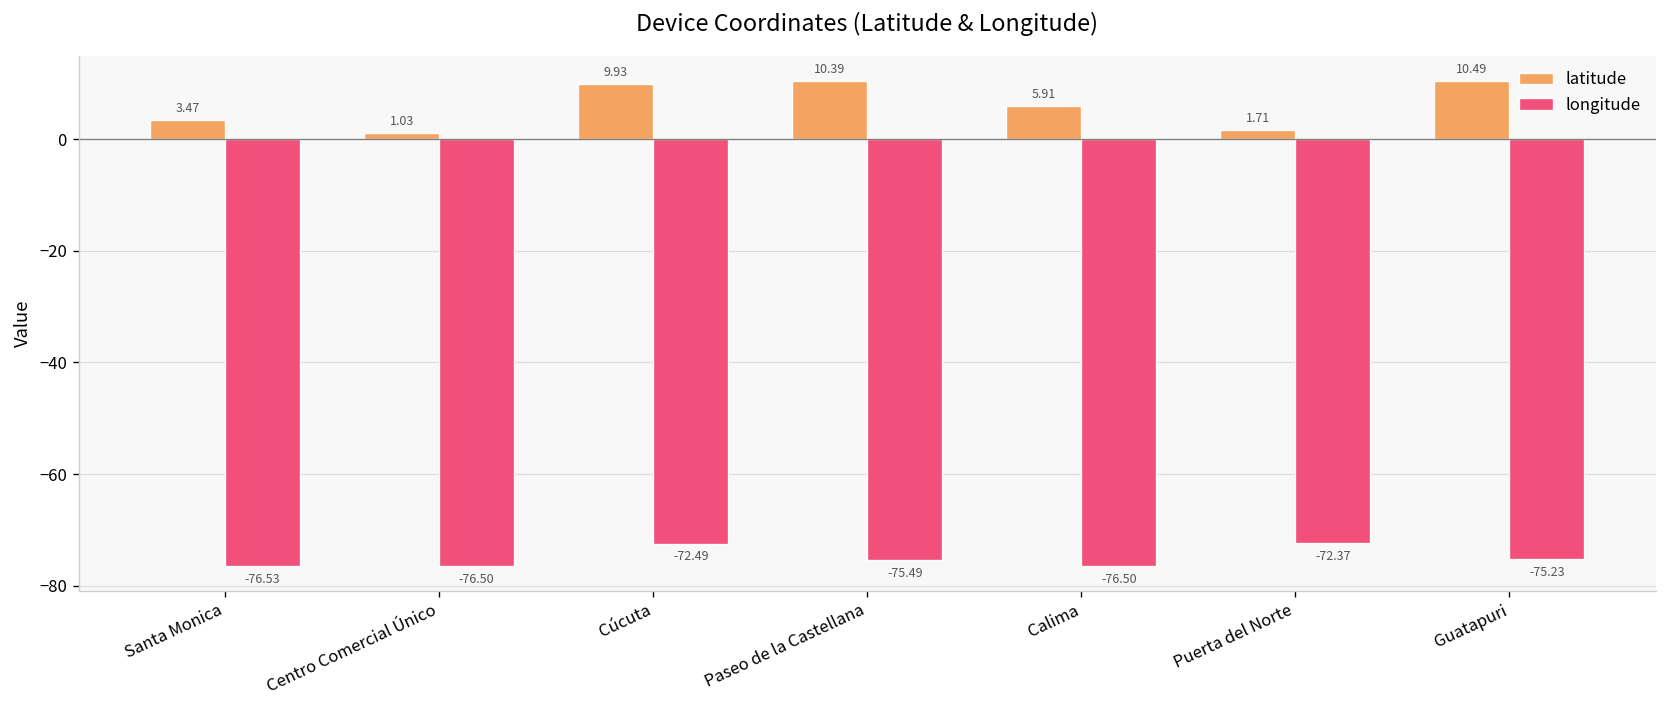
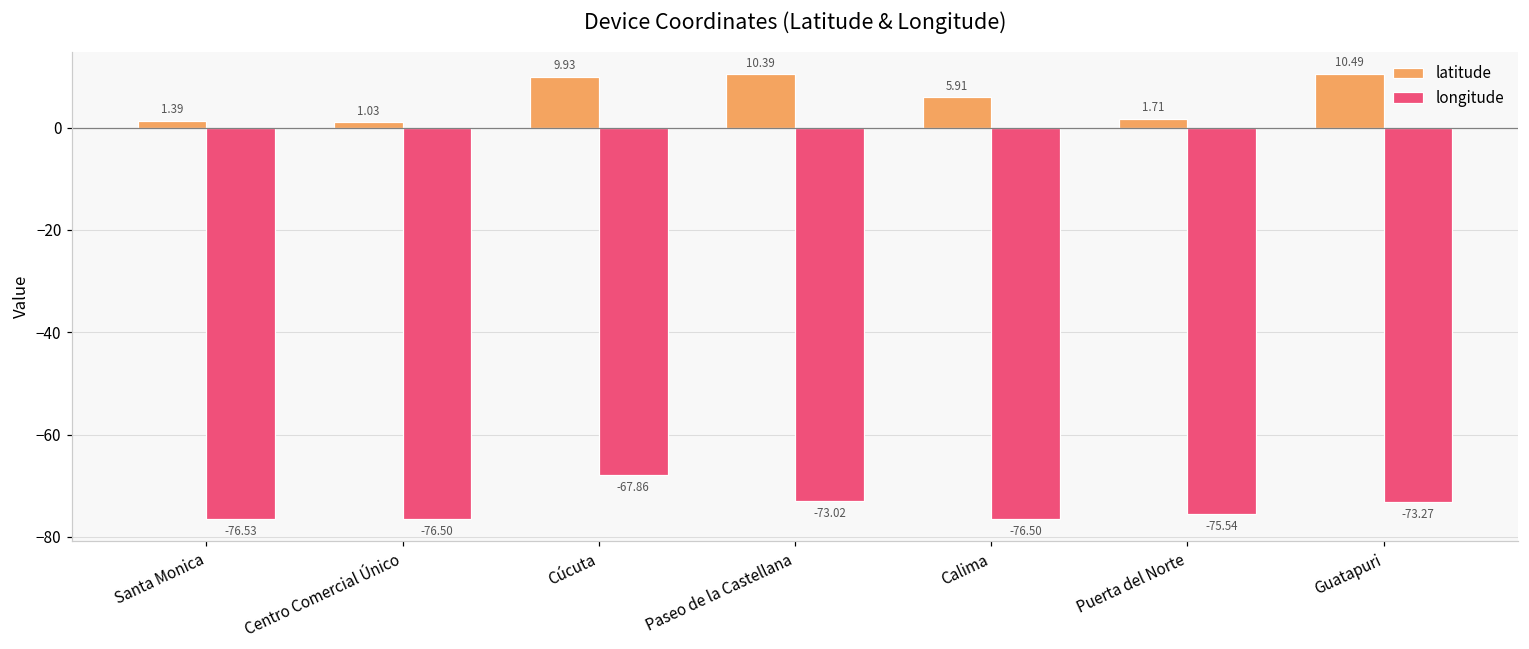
latitude, Santa Monica: 3.47 -> 1.39
longitude, Cúcuta: -72.49 -> -67.86
longitude, Paseo de la Castellana: -75.49 -> -73.02
longitude, Puerta del Norte: -72.37 -> -75.54
longitude, Guatapuri: -75.23 -> -73.27
